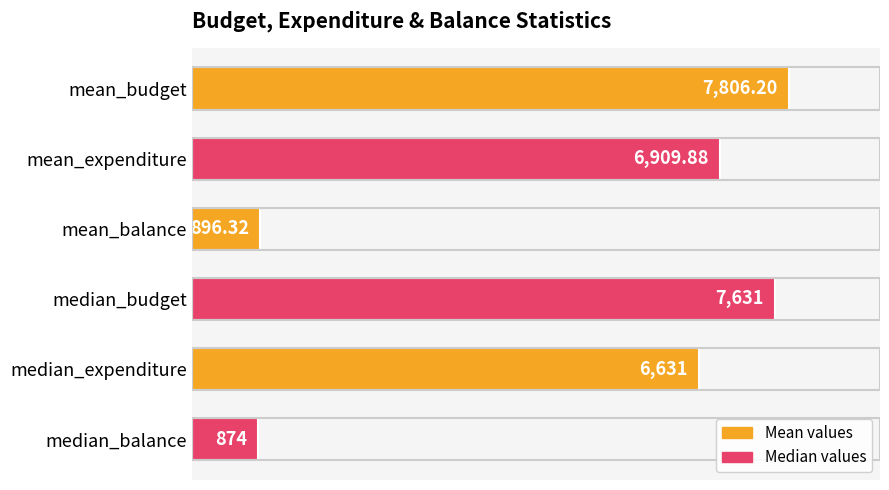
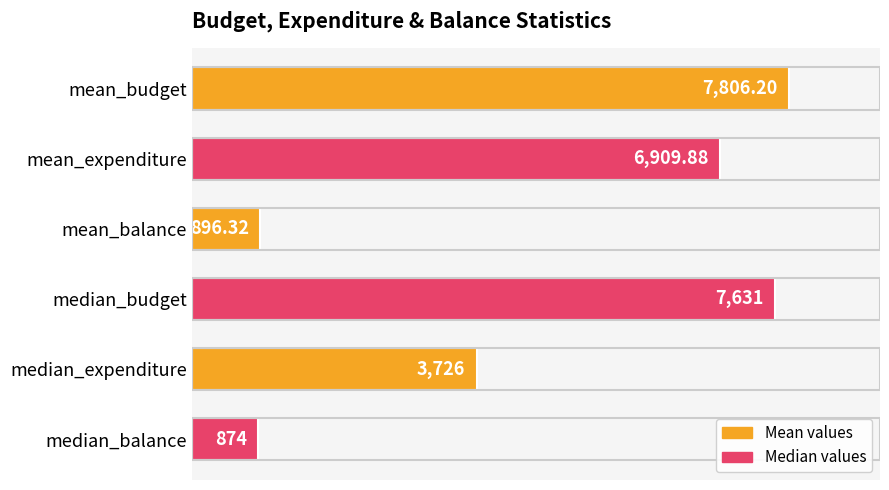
median_expenditure: 6,631 -> 3,726
